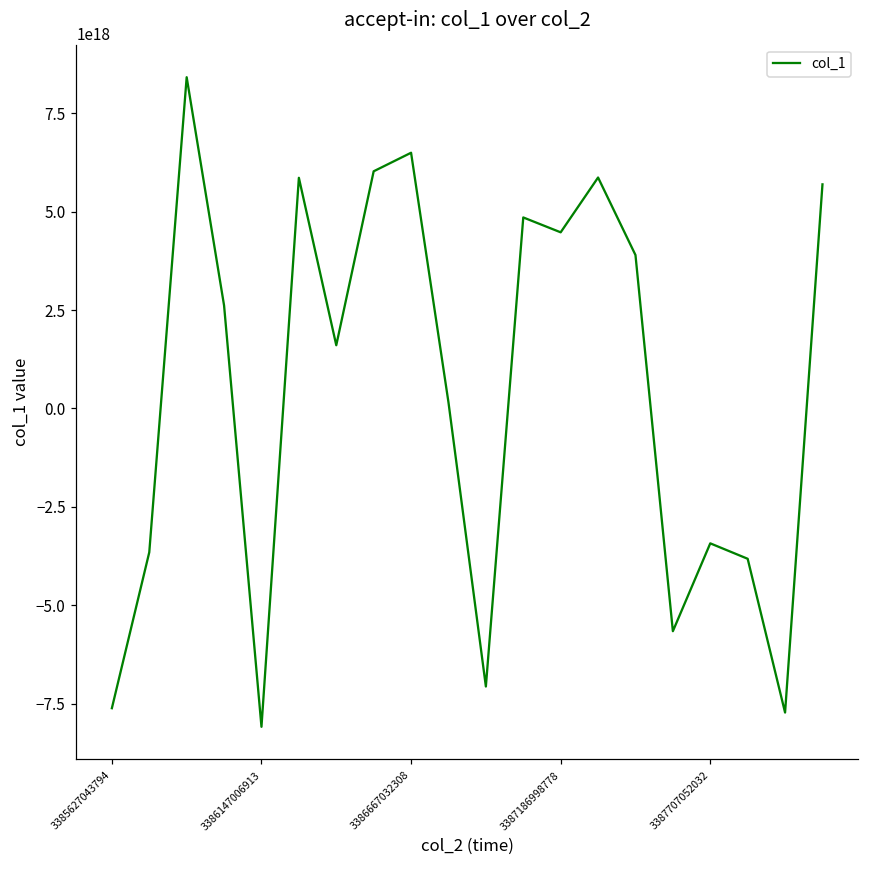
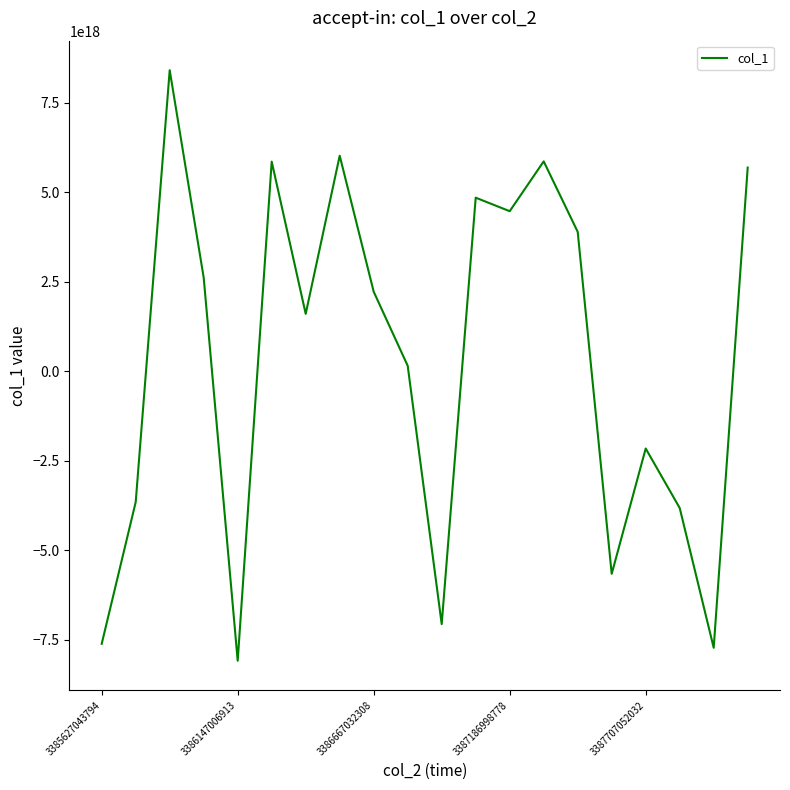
3386667032308: 6500000000000000000 -> 2200000000000000000
3387707052032: -3400000000000000000 -> -2200000000000000000
